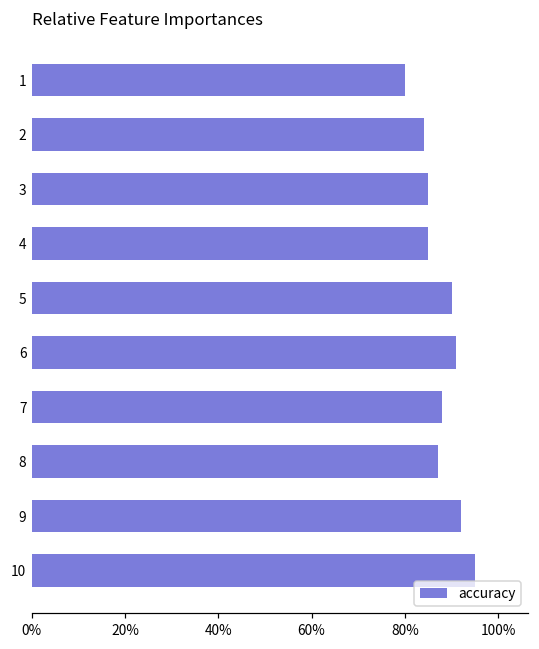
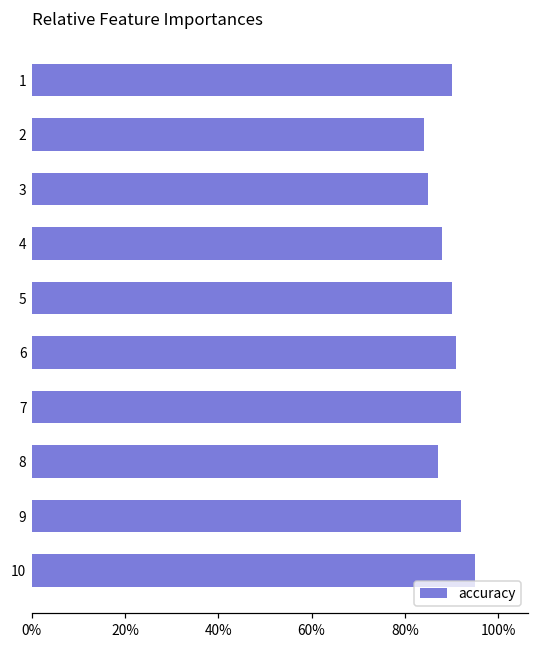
1: 80% -> 90%
4: 85% -> 88%
7: 88% -> 92%
